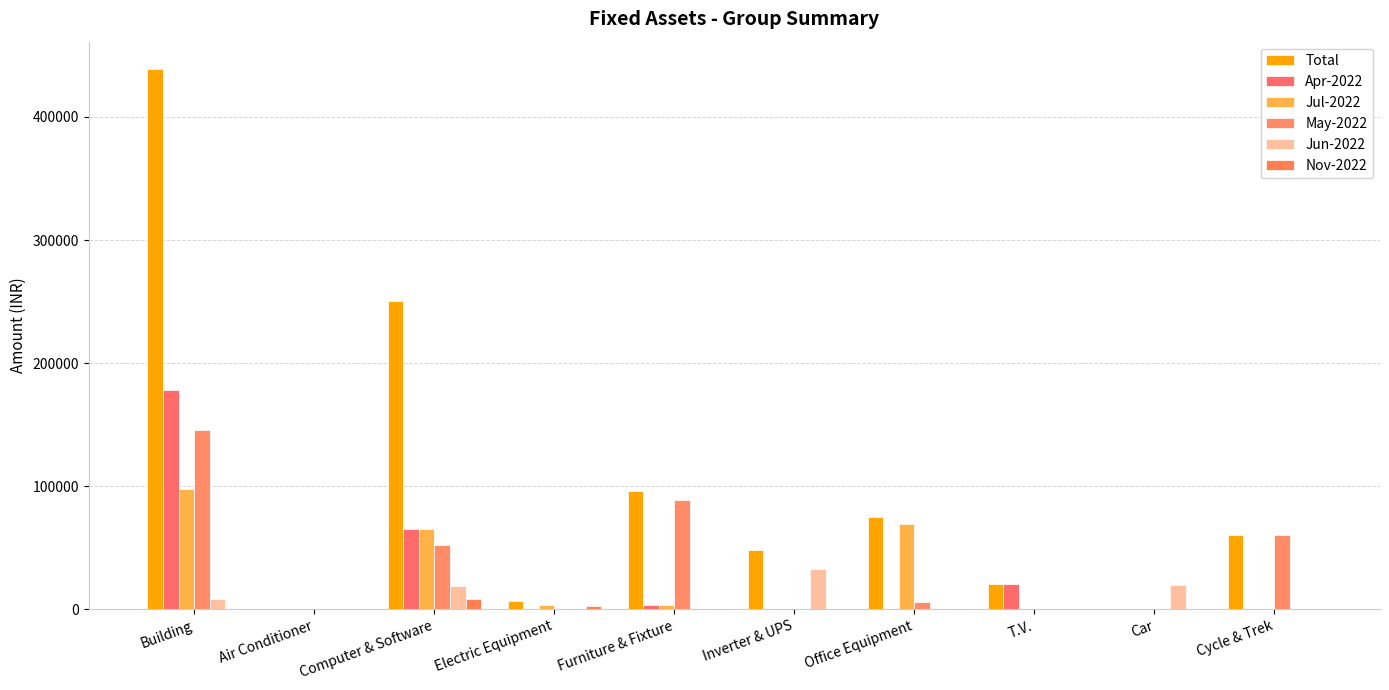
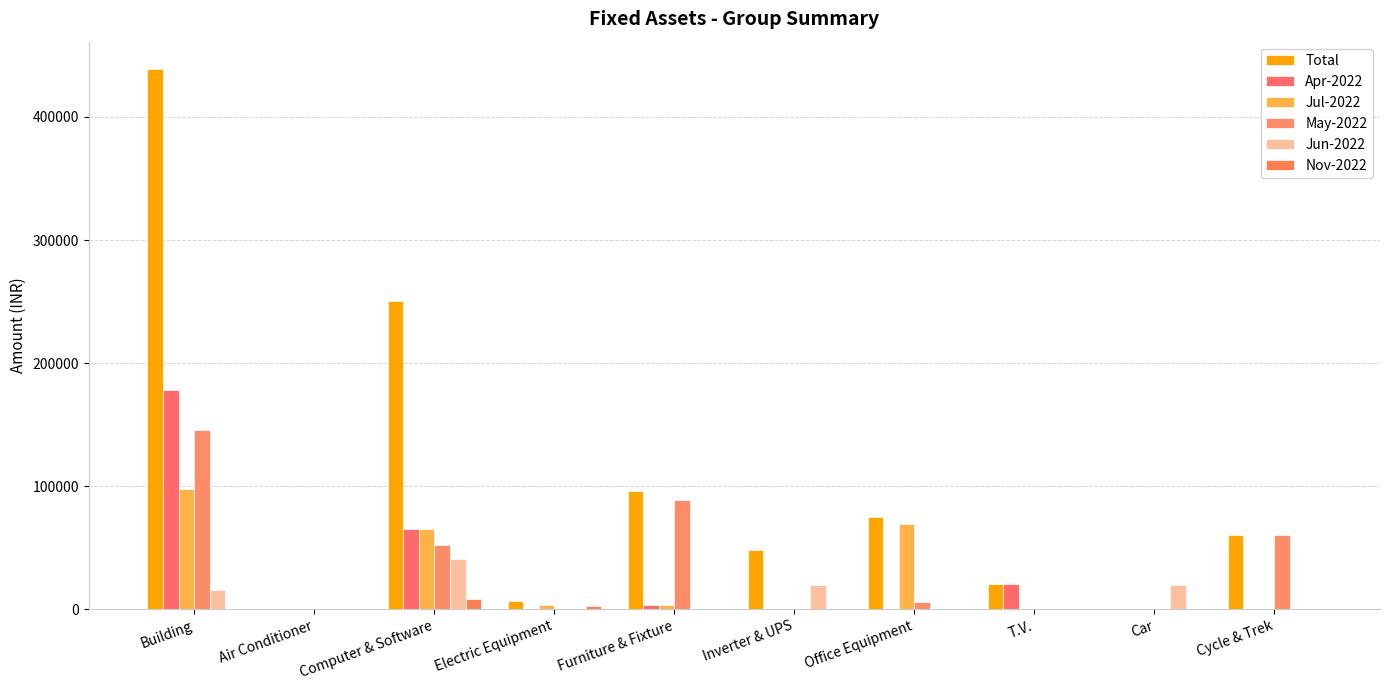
Jun-2022, Building: 9000 -> 16000
Jun-2022, Computer & Software: 19000 -> 41000
Jun-2022, Inverter & UPS: 33000 -> 20000
